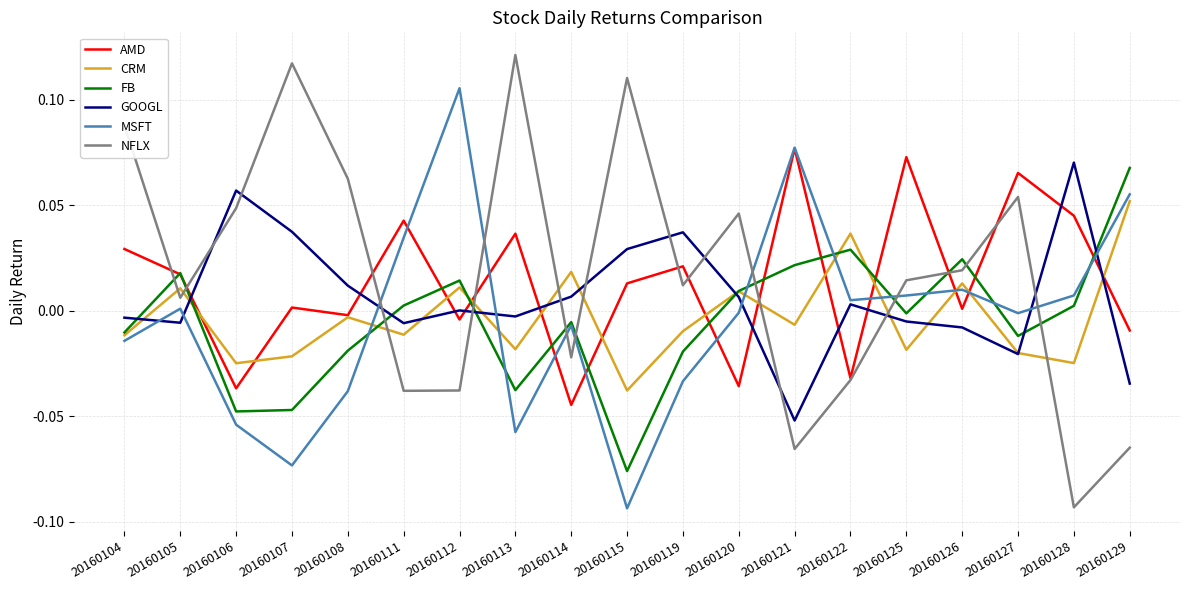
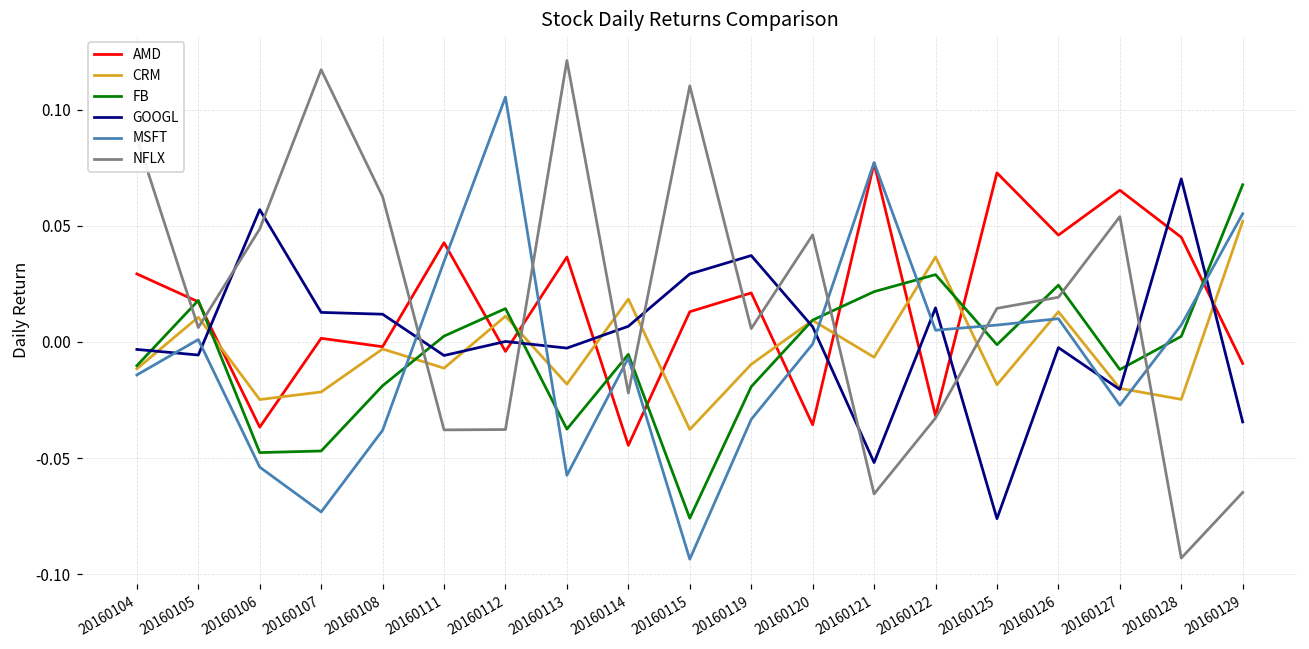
GOOGL, 20160107: 0.037 -> 0.013
NFLX, 20160119: 0.012 -> 0.006
GOOGL, 20160122: 0.003 -> 0.015
GOOGL, 20160125: -0.005 -> -0.076
AMD, 20160126: 0.001 -> 0.046
GOOGL, 20160126: -0.008 -> -0.002
MSFT, 20160127: -0.001 -> -0.027
